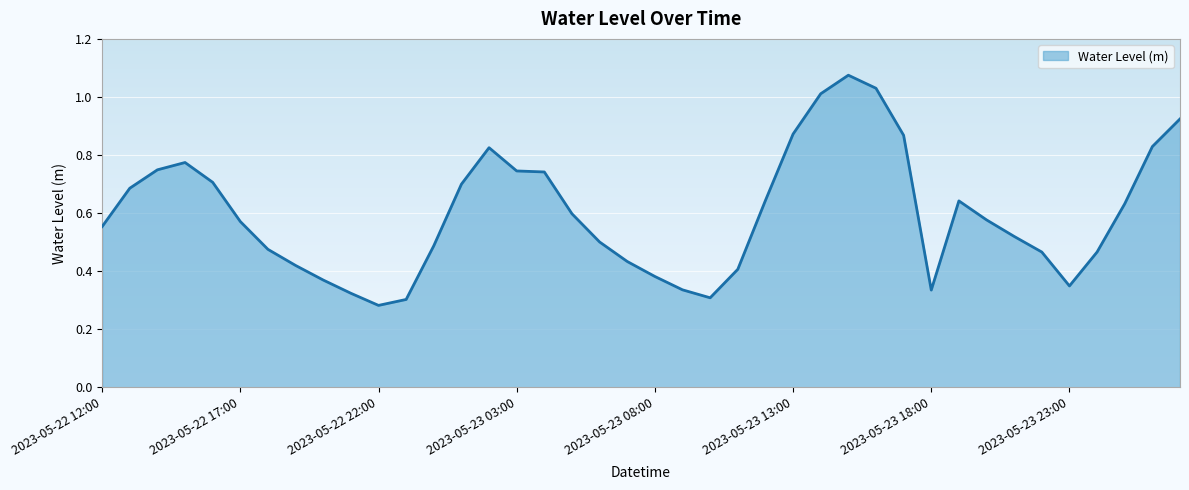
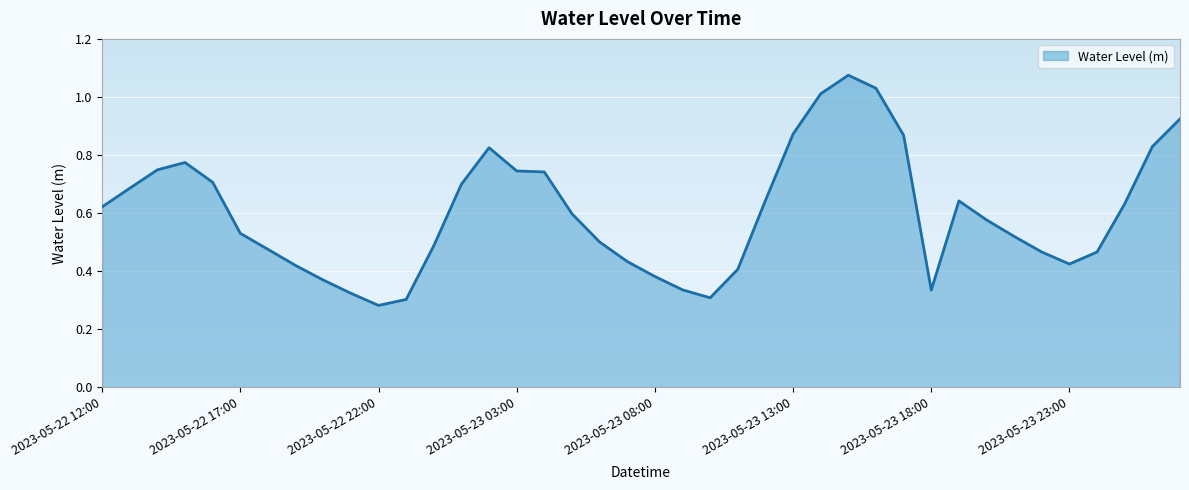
2023-05-22 12:00: 0.55 -> 0.62
2023-05-22 17:00: 0.57 -> 0.53
2023-05-23 23:00: 0.35 -> 0.42
